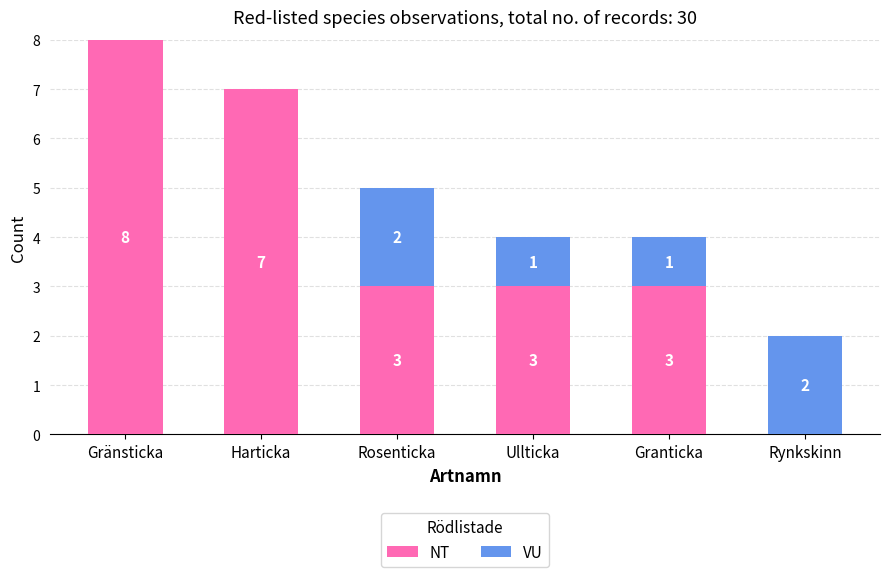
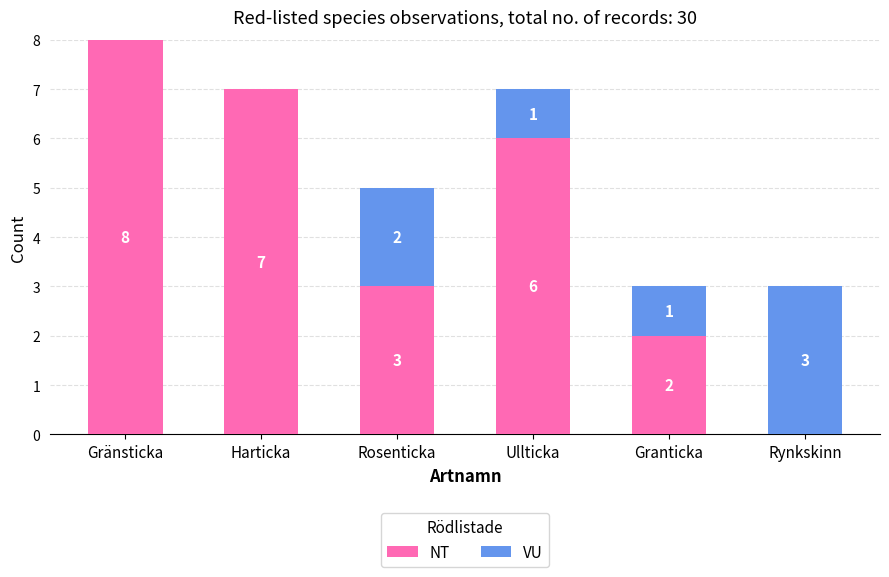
NT, Ullticka: 3 -> 6
NT, Granticka: 3 -> 2
VU, Rynkskinn: 2 -> 3
